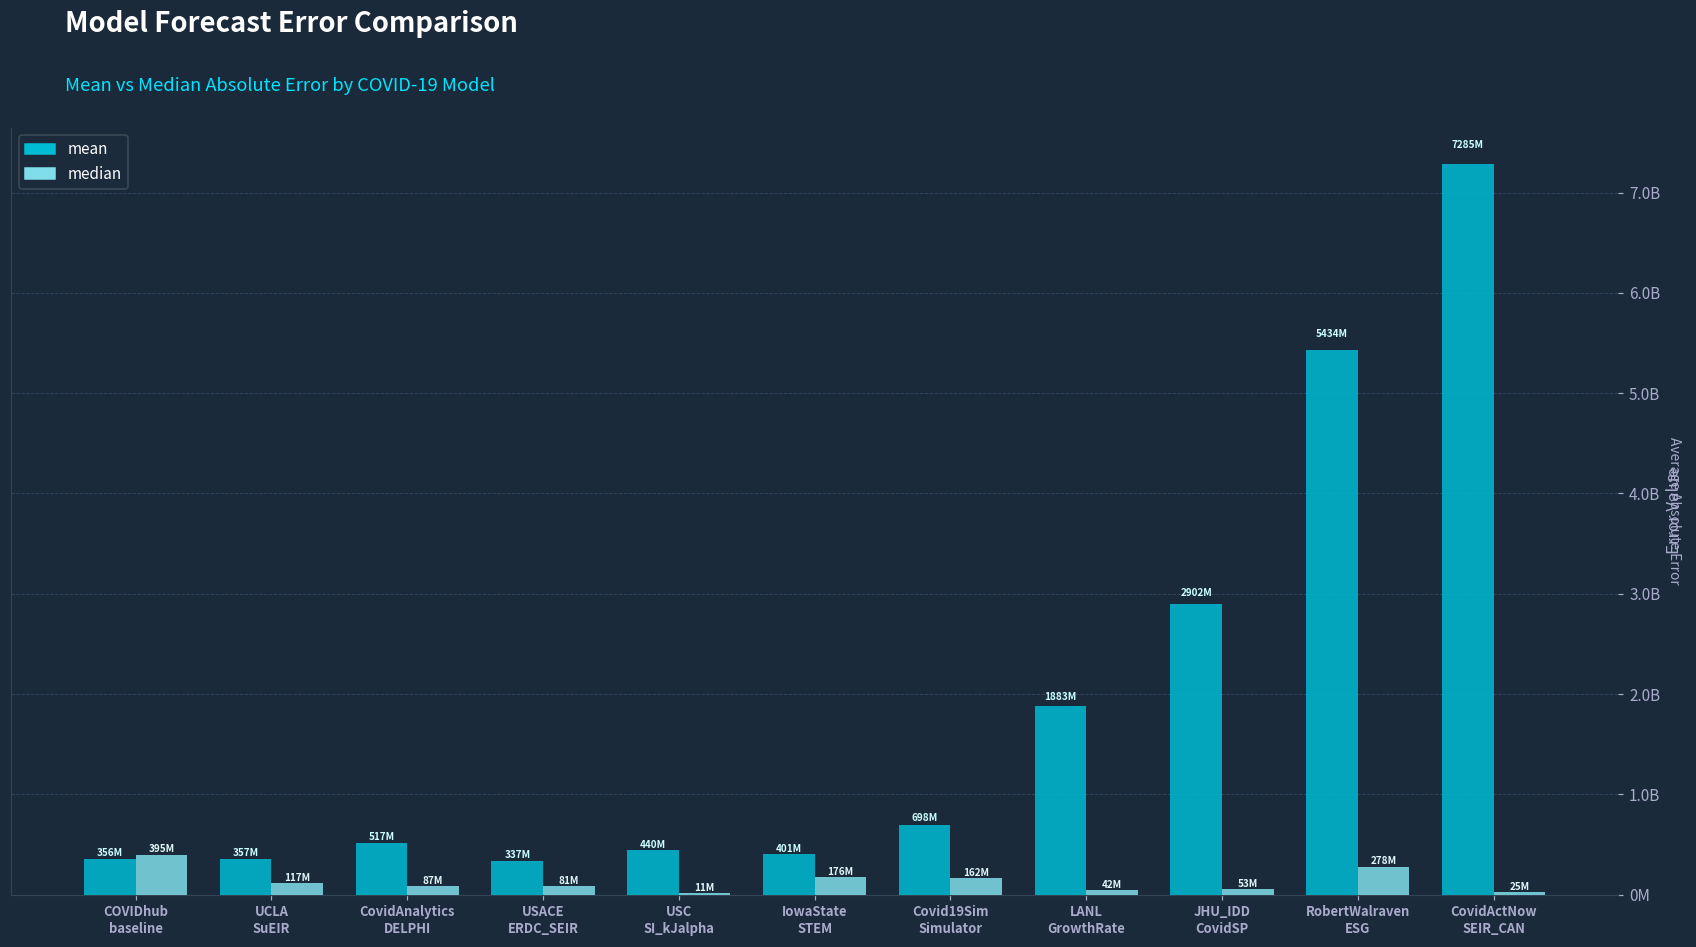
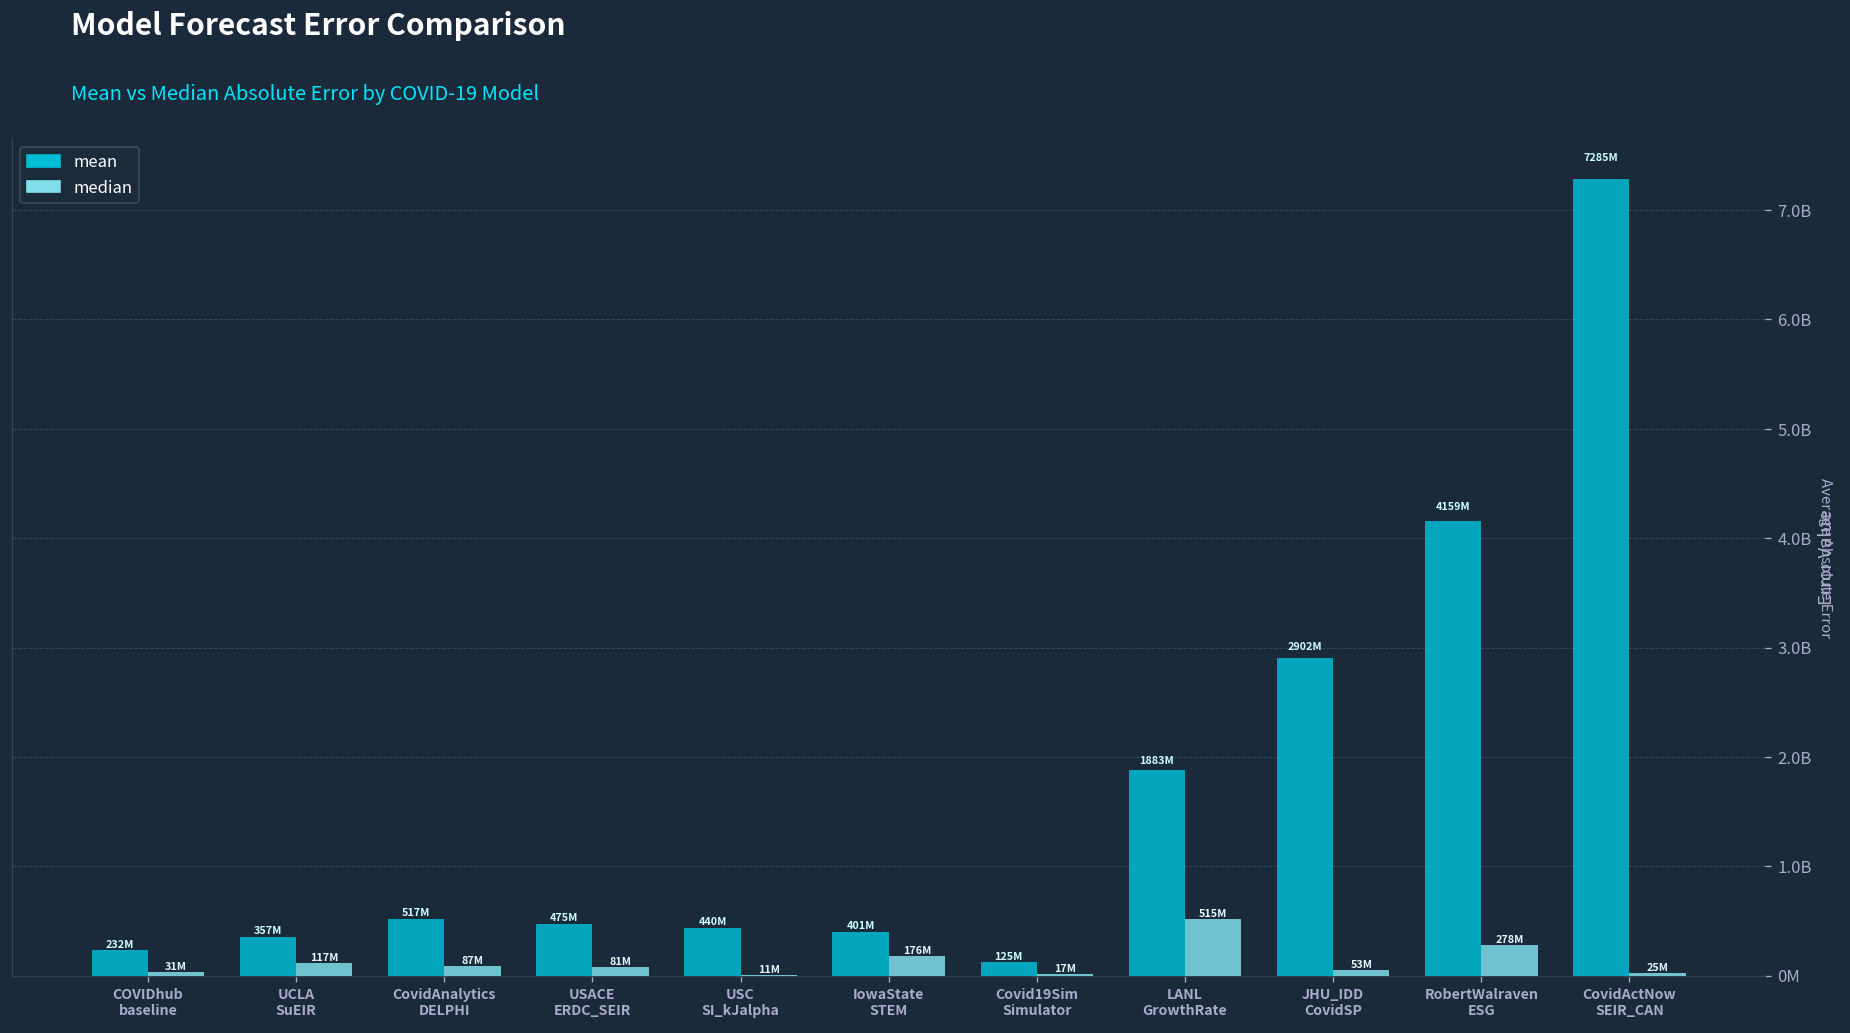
mean, COVIDhub baseline: 356M -> 232M
median, COVIDhub baseline: 395M -> 31M
mean, USACE ERDC_SEIR: 337M -> 475M
mean, Covid19Sim Simulator: 698M -> 125M
median, Covid19Sim Simulator: 162M -> 17M
median, LANL GrowthRate: 42M -> 515M
mean, RobertWalraven ESG: 5434M -> 4159M
